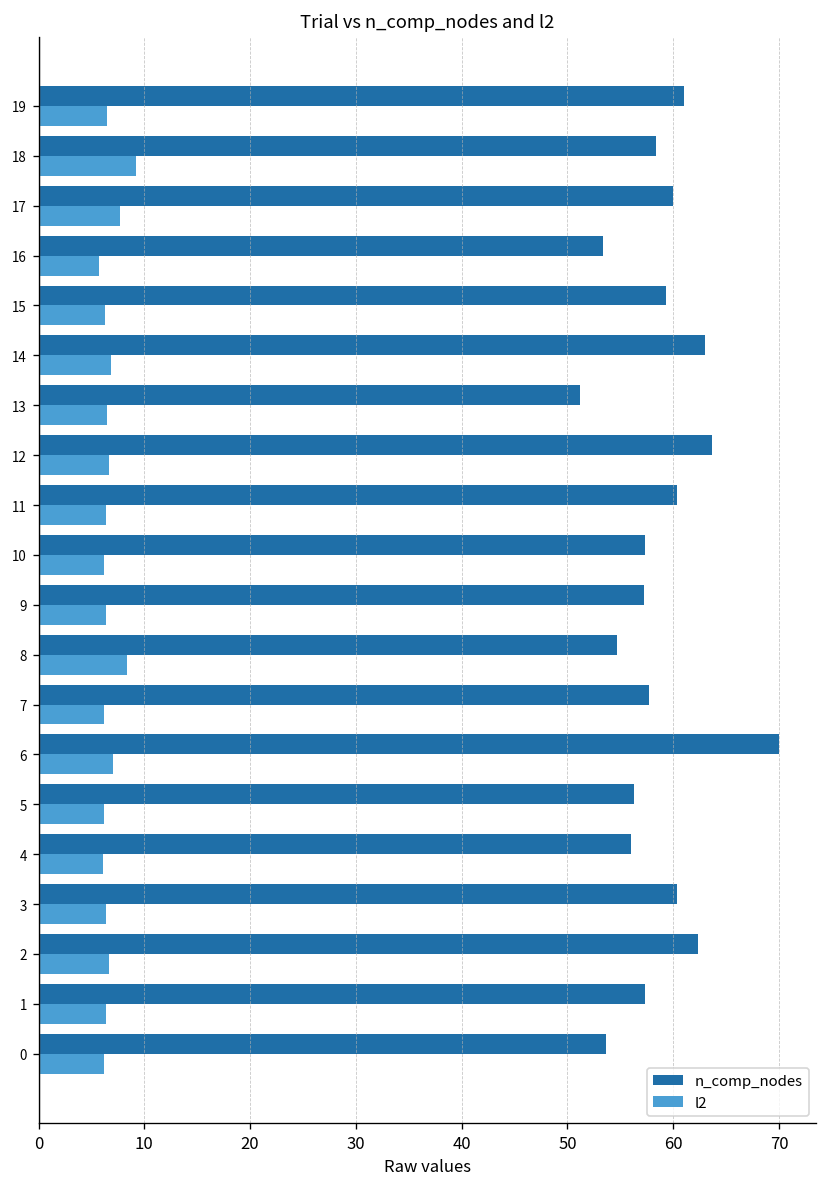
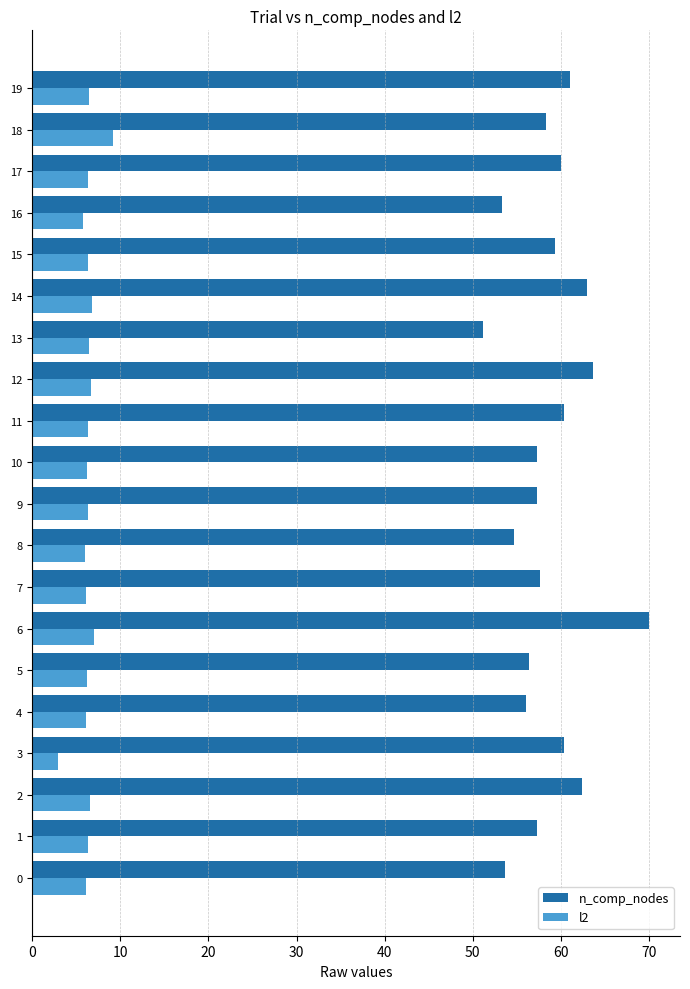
l2, 17: 8 -> 6
l2, 8: 8 -> 6
l2, 3: 6 -> 3
